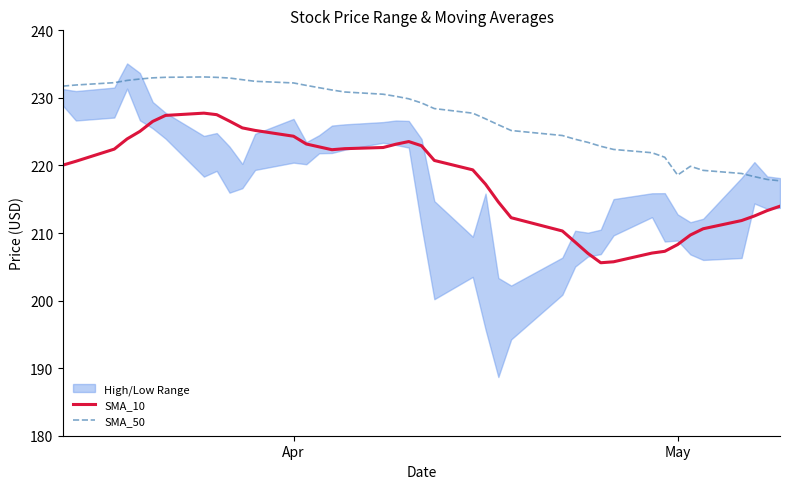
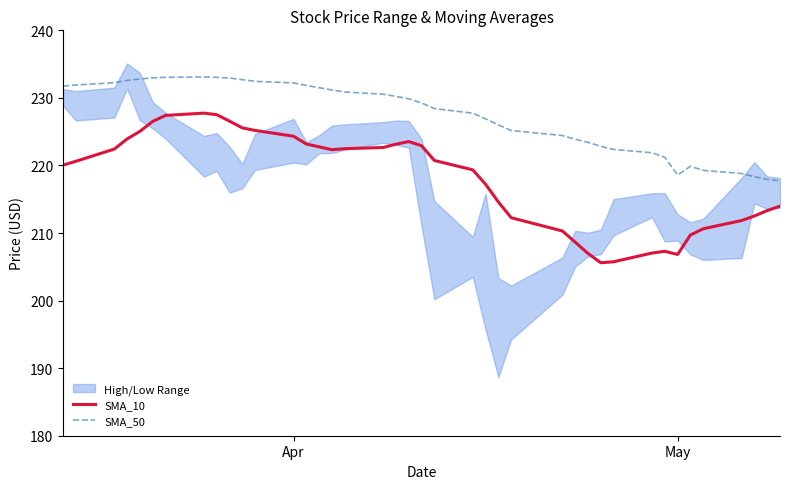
SMA_10, May: 208 -> 207
